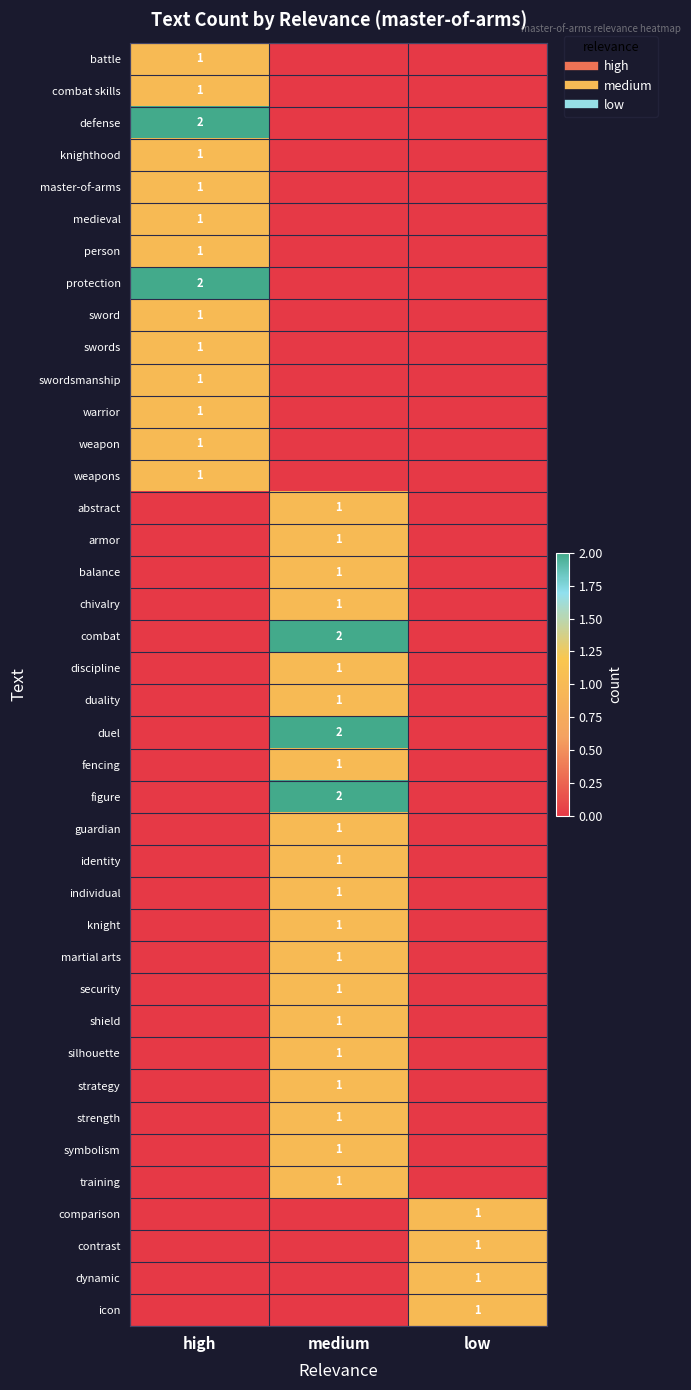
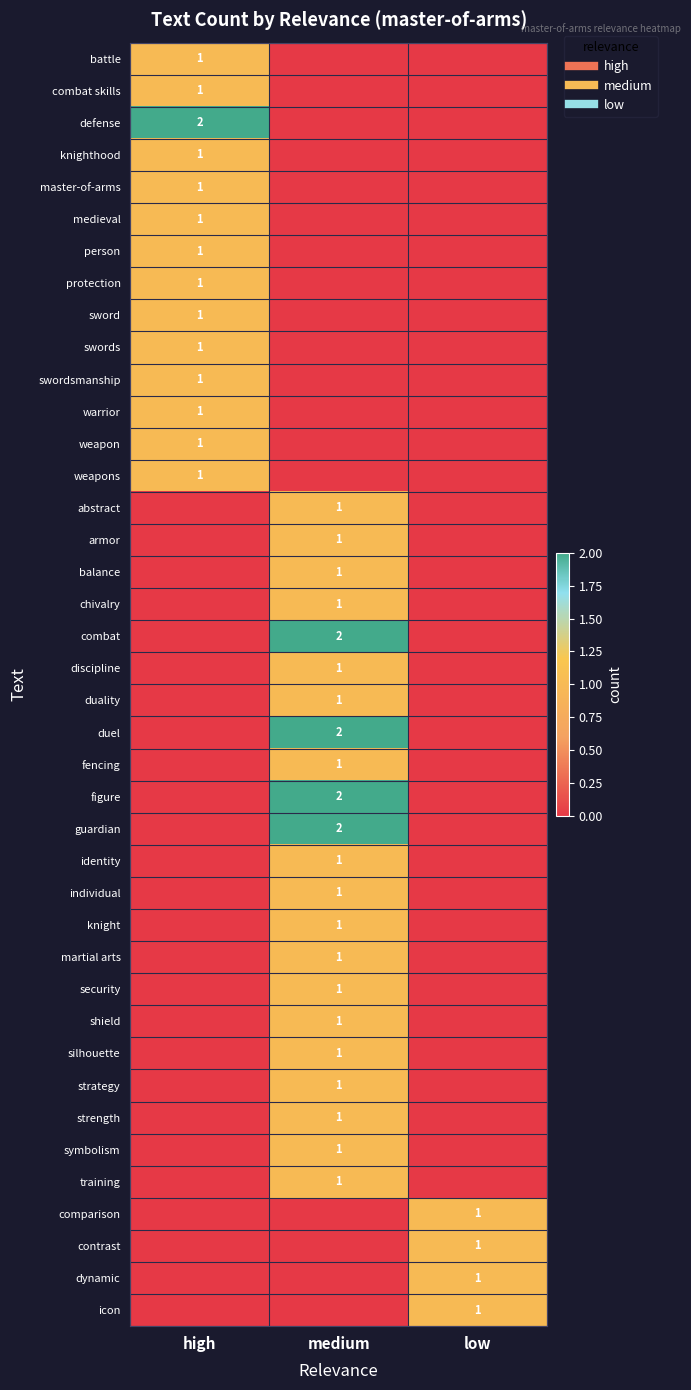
protection, high: 2 -> 1
guardian, medium: 1 -> 2
